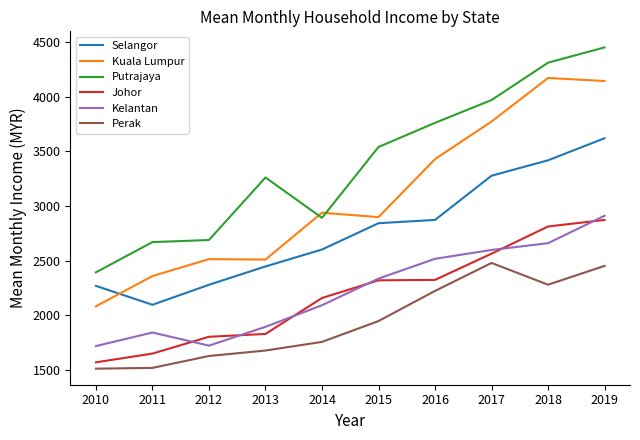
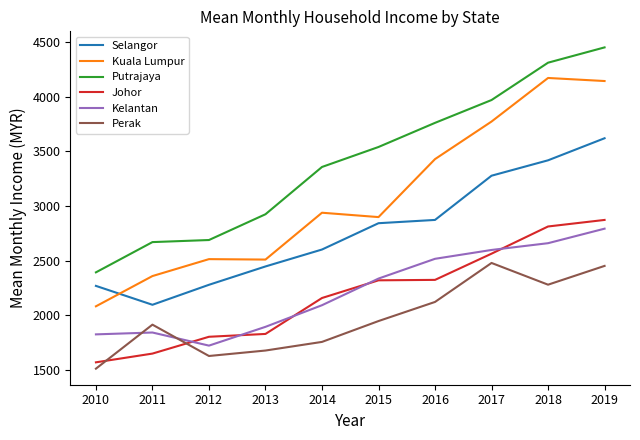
Kelantan, 2010: 1720 -> 1830
Perak, 2011: 1520 -> 1910
Putrajaya, 2013: 3260 -> 2930
Putrajaya, 2014: 2890 -> 3360
Perak, 2016: 2220 -> 2120
Kelantan, 2019: 2910 -> 2790
